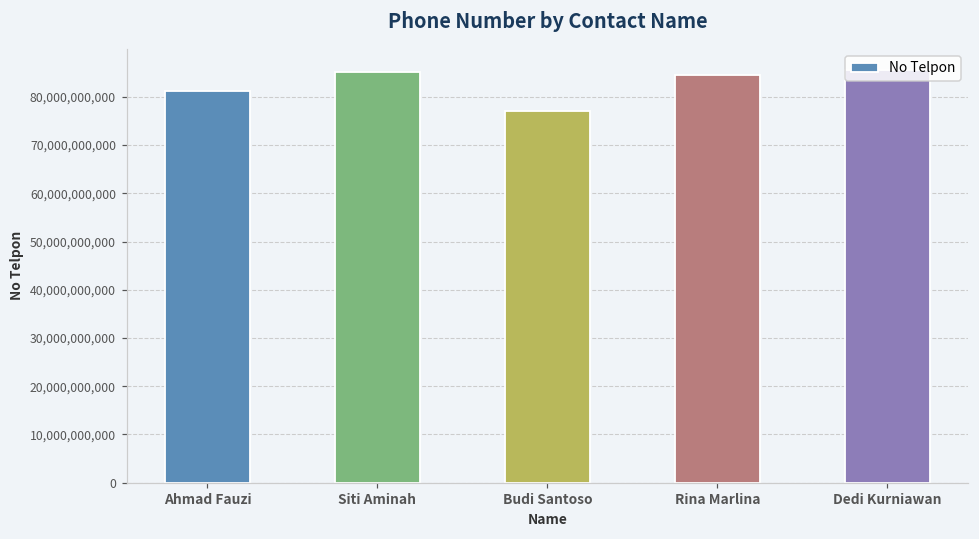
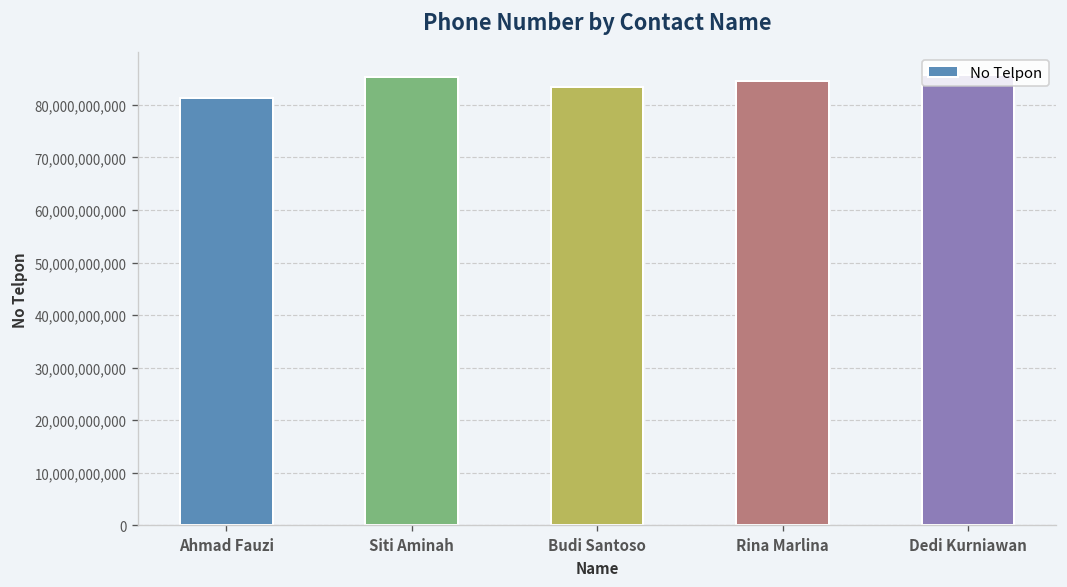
Budi Santoso: 77,000,000,000 -> 83,000,000,000
